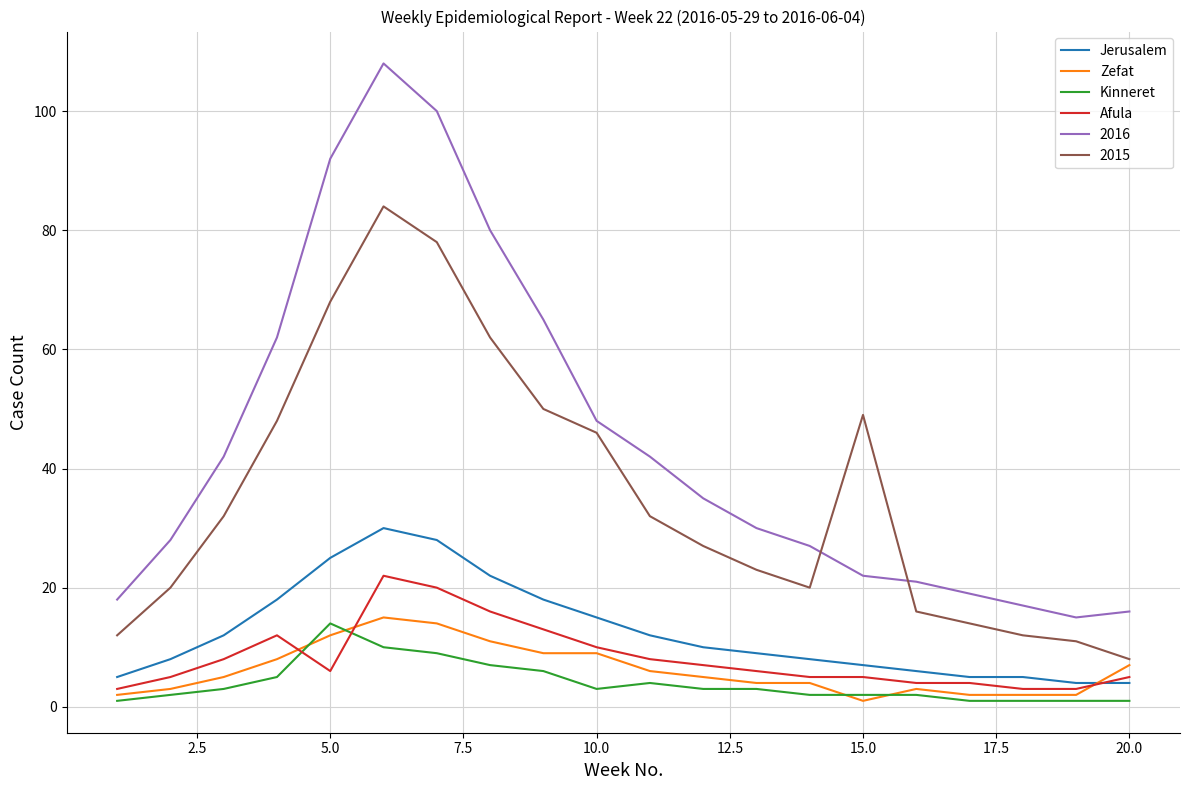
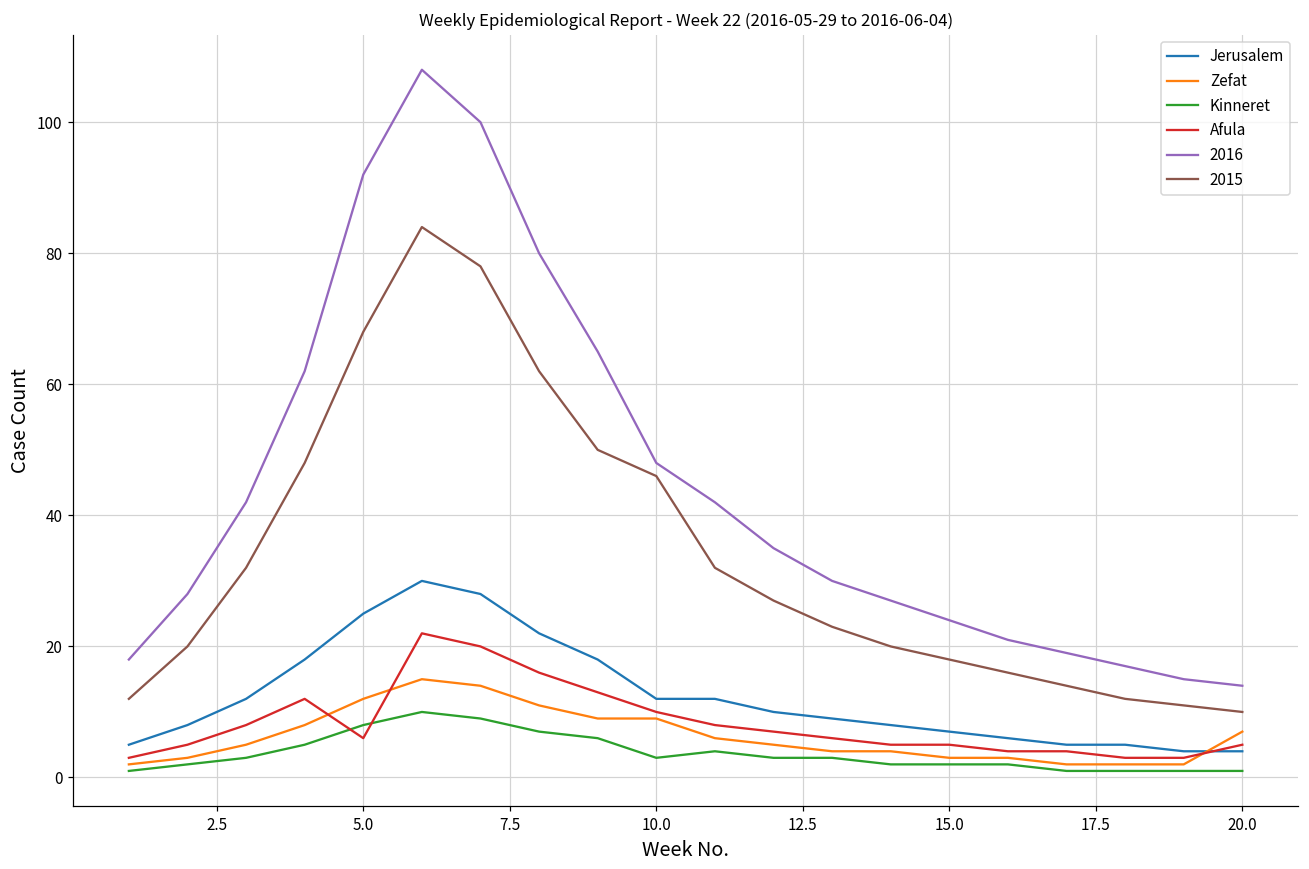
Kinneret, 5.0: 14 -> 8
Jerusalem, 10.0: 15 -> 12
Zefat, 15.0: 1 -> 3
2016, 15.0: 22 -> 24
2015, 15.0: 49 -> 18
2016, 20.0: 16 -> 14
2015, 20.0: 8 -> 10
